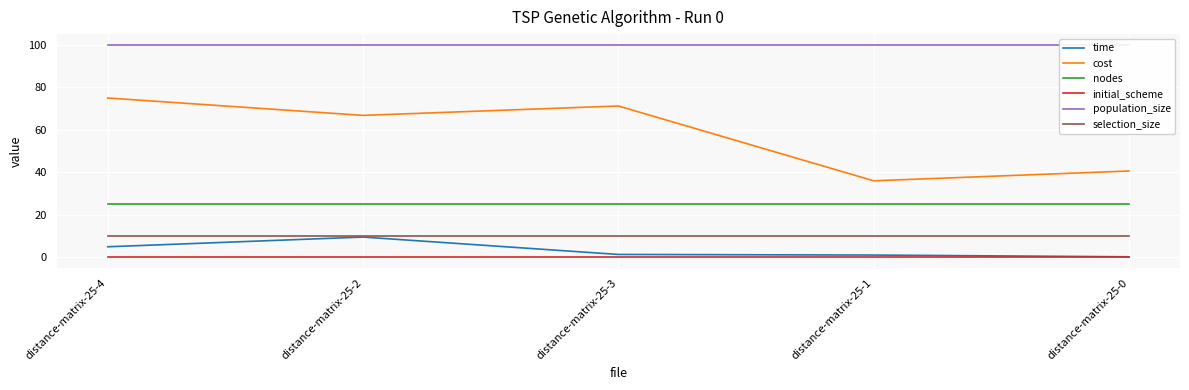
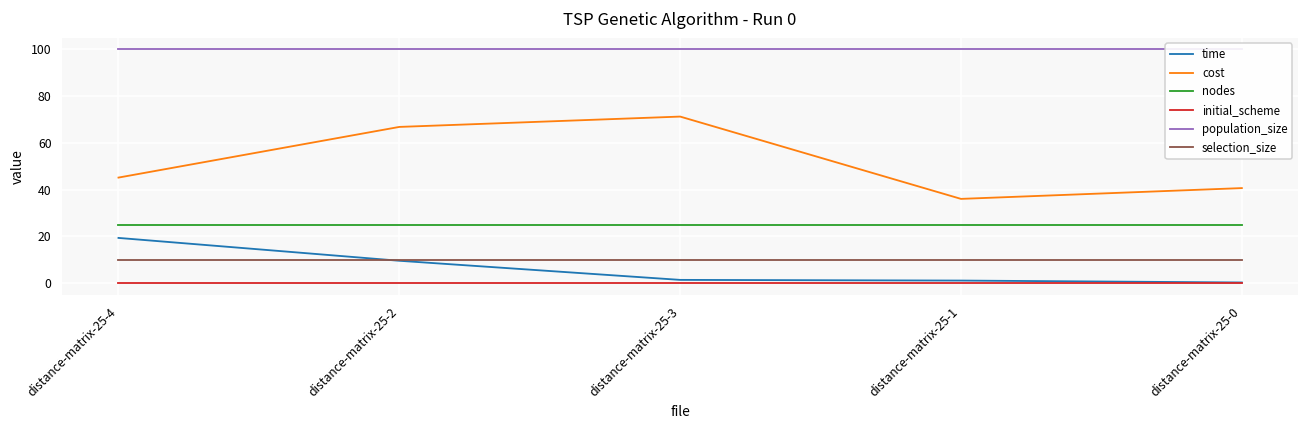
time, distance-matrix-25-4: 5 -> 19
cost, distance-matrix-25-4: 75 -> 45
